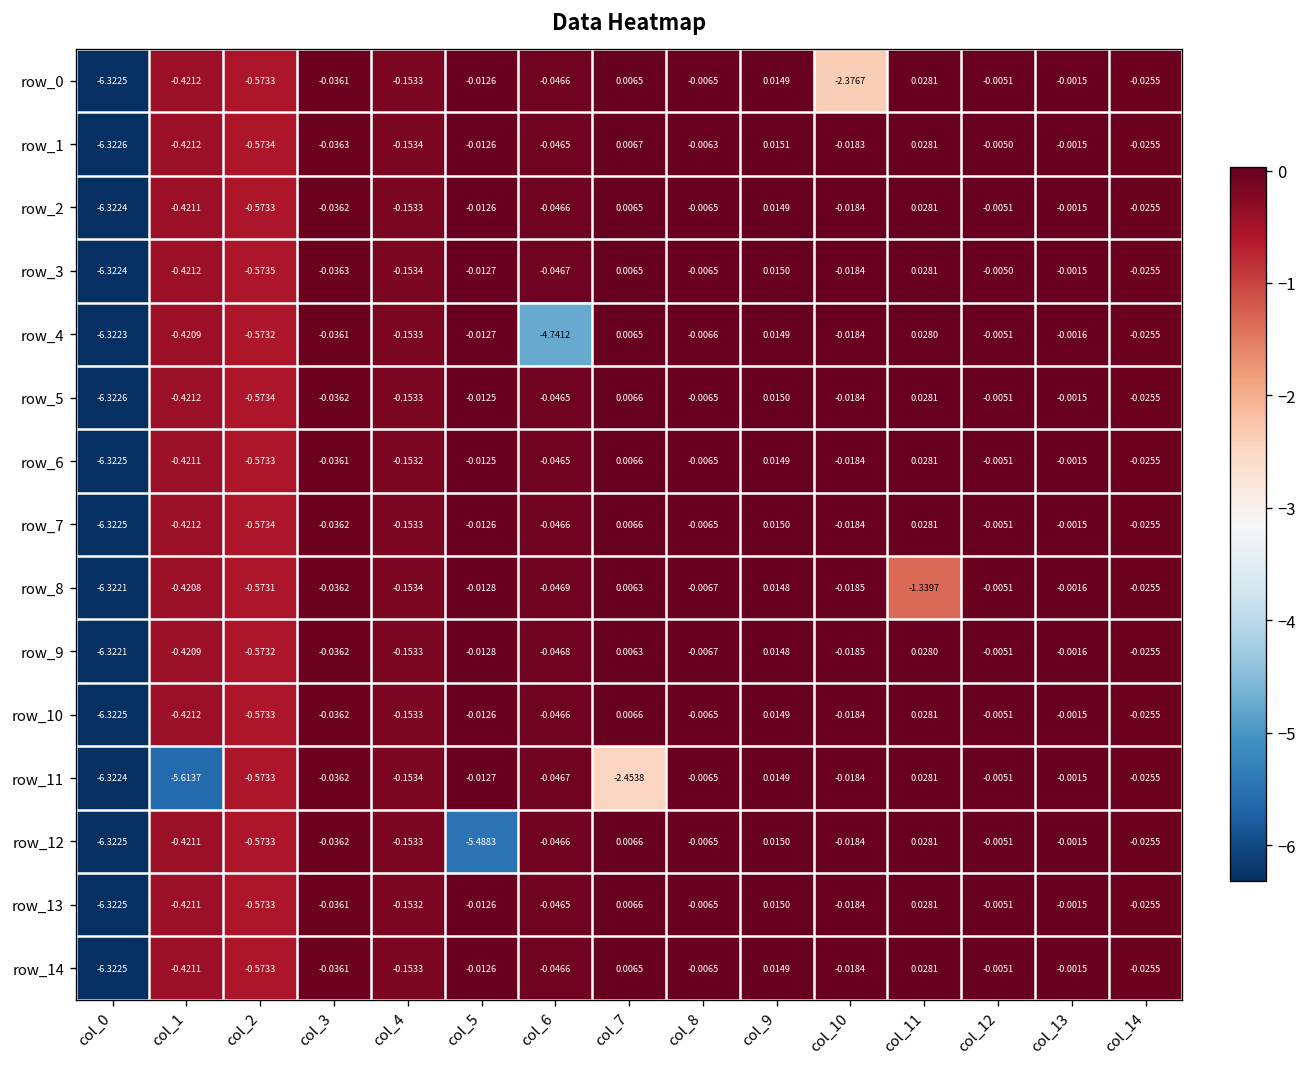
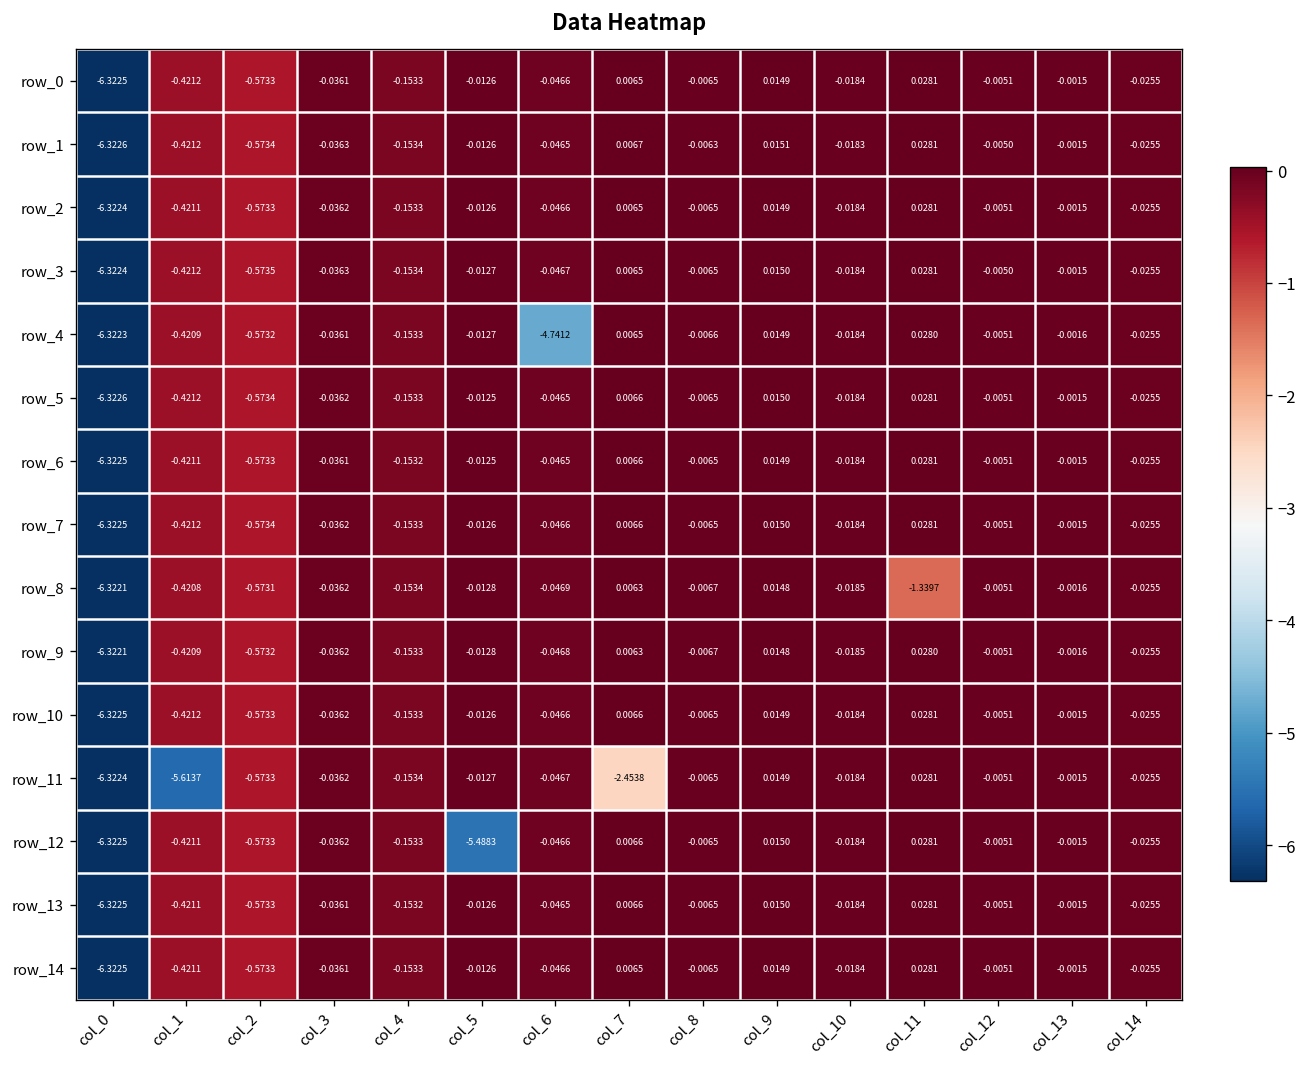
row_0, col_10: -2.3767 -> -0.0184
